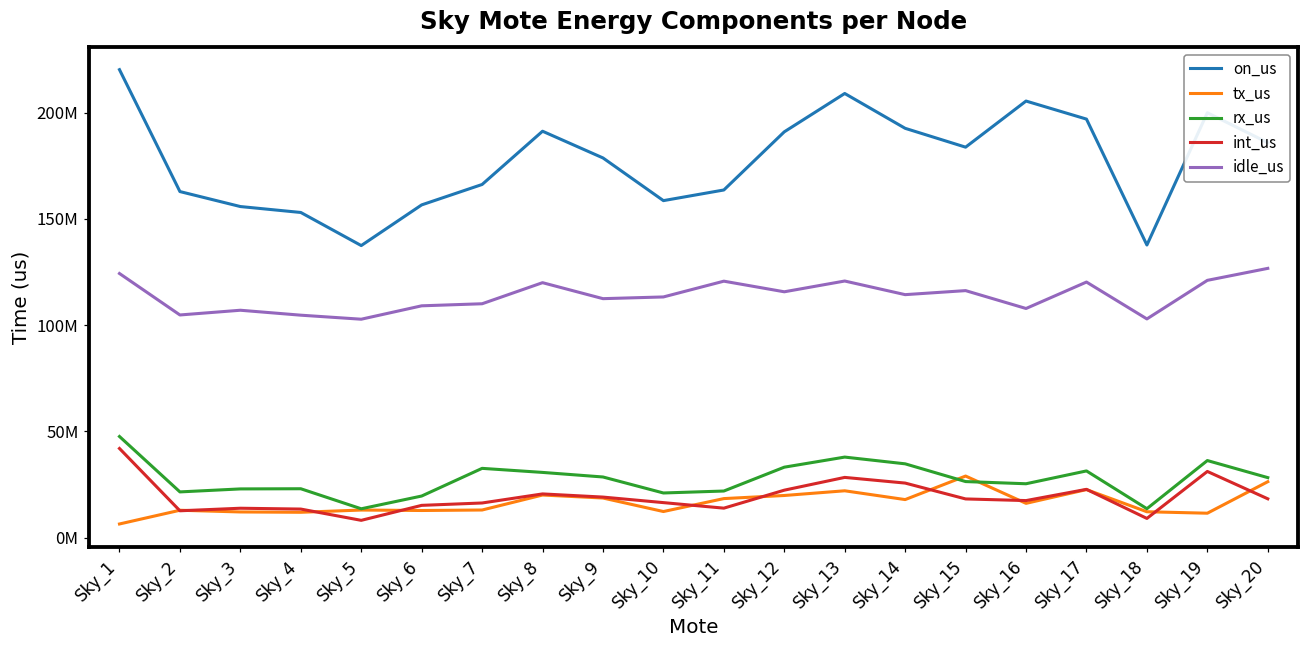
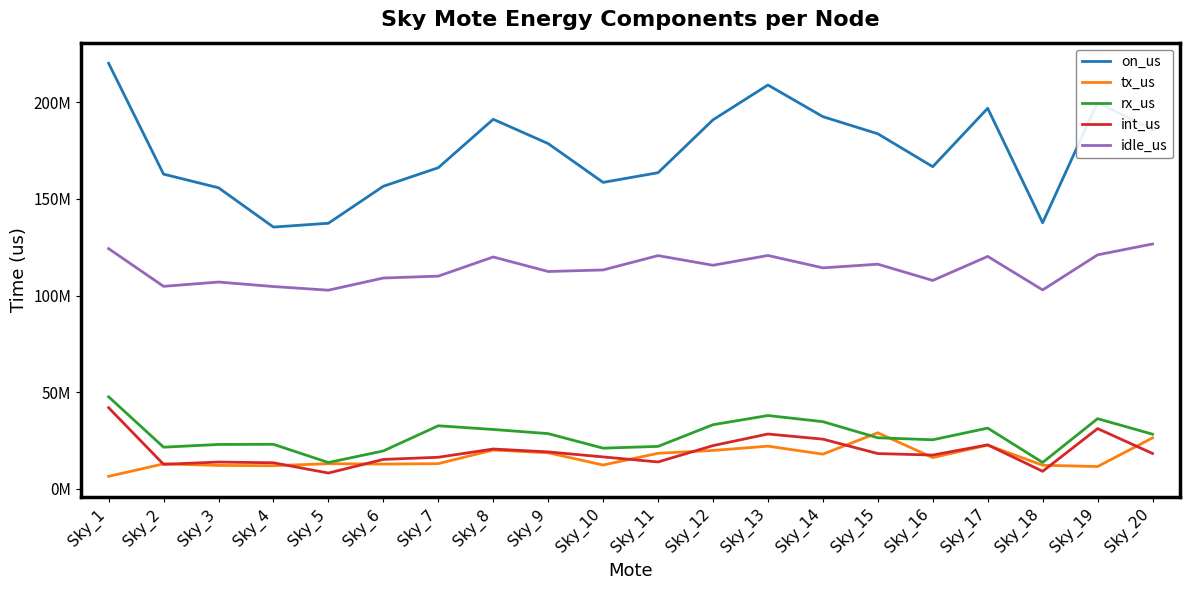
on_us, Sky_4: 153000000 -> 135000000
on_us, Sky_16: 205000000 -> 167000000
